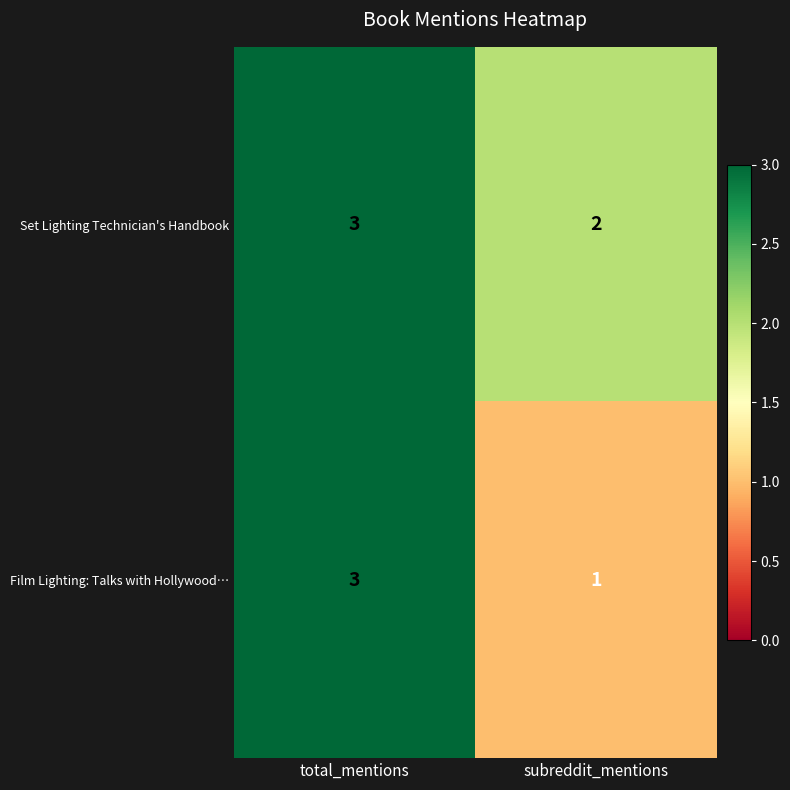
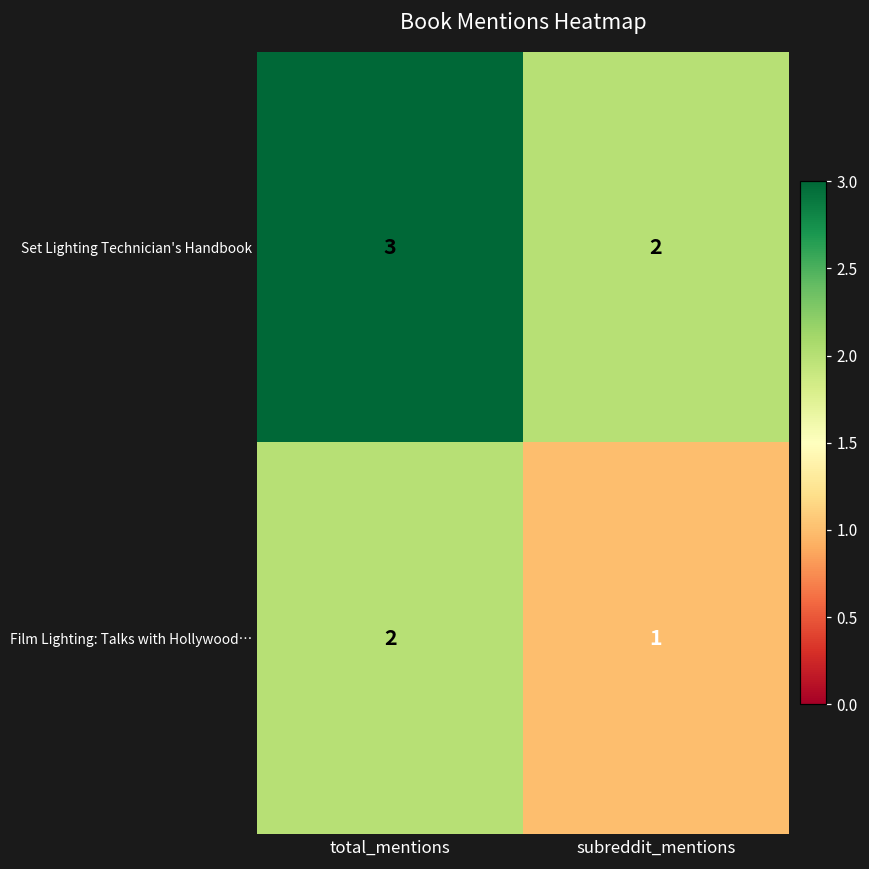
Film Lighting: Talks with Hollywood…, total_mentions: 3 -> 2
